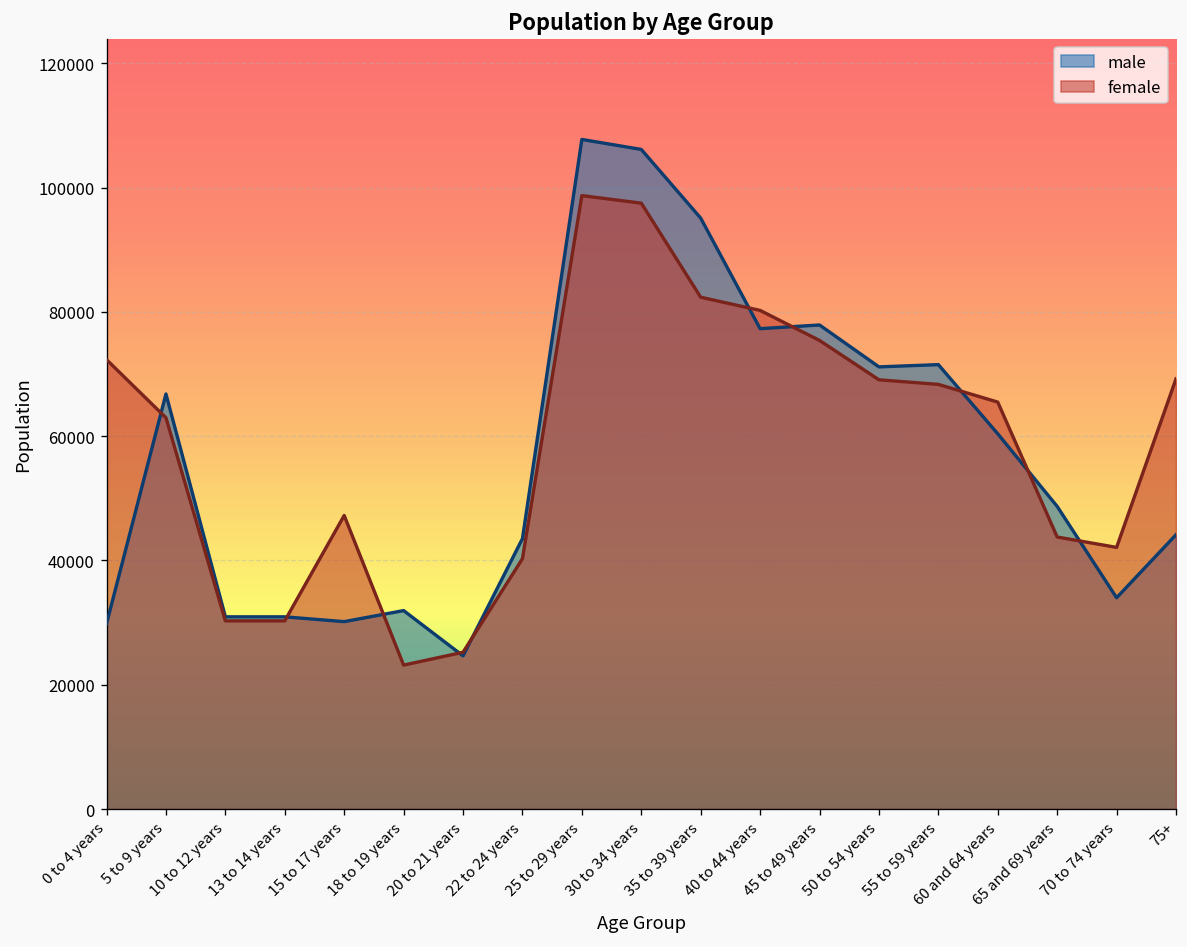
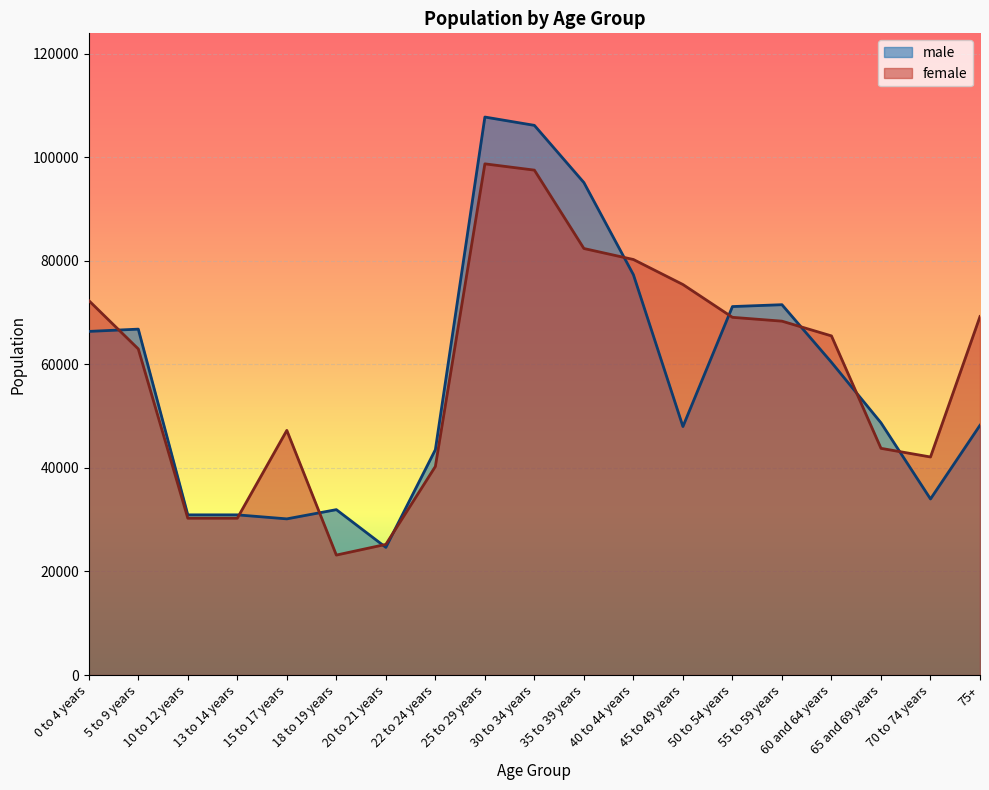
male, 0 to 4 years: 30000 -> 66000
male, 45 to 49 years: 78000 -> 48000
male, 75+: 44000 -> 48000
